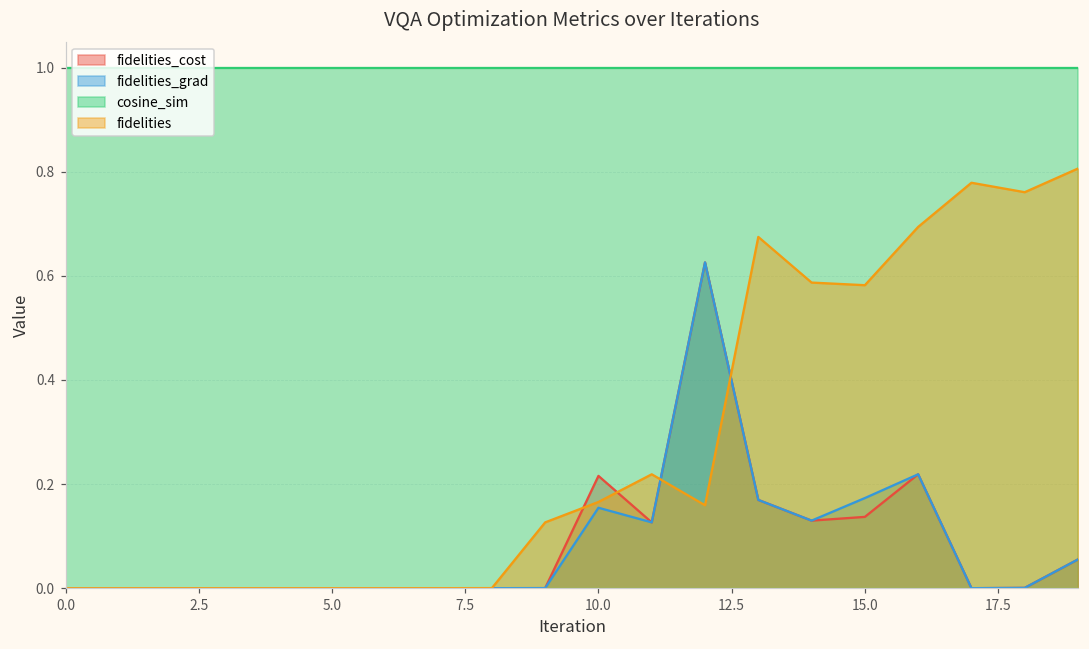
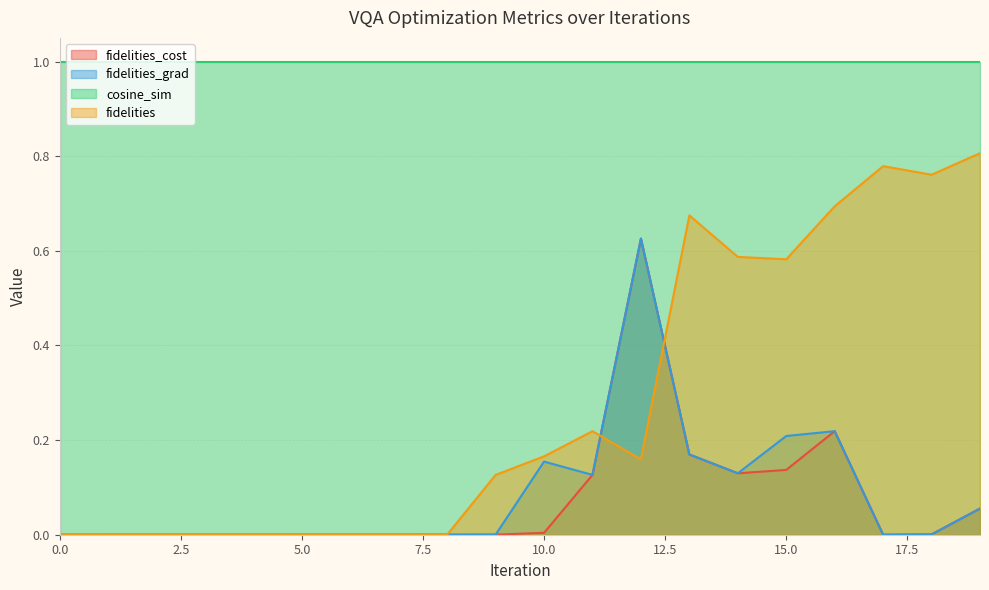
fidelities_cost, 10.0: 0.22 -> 0.00
fidelities_grad, 15.0: 0.17 -> 0.21
